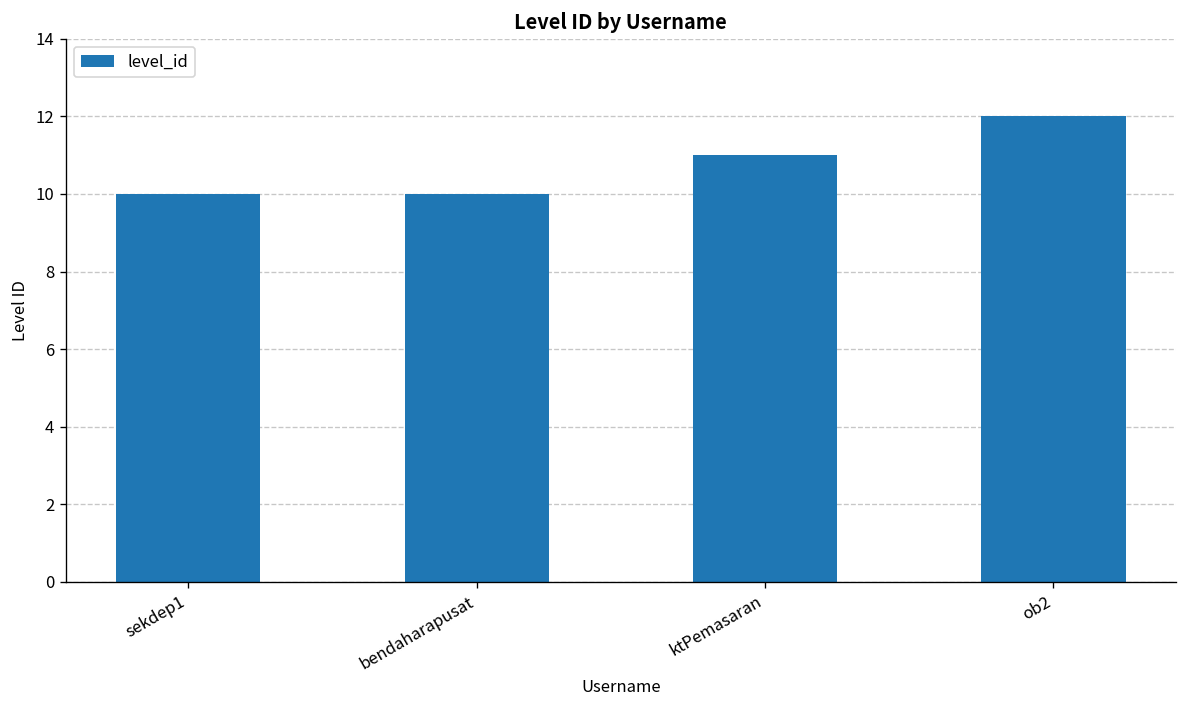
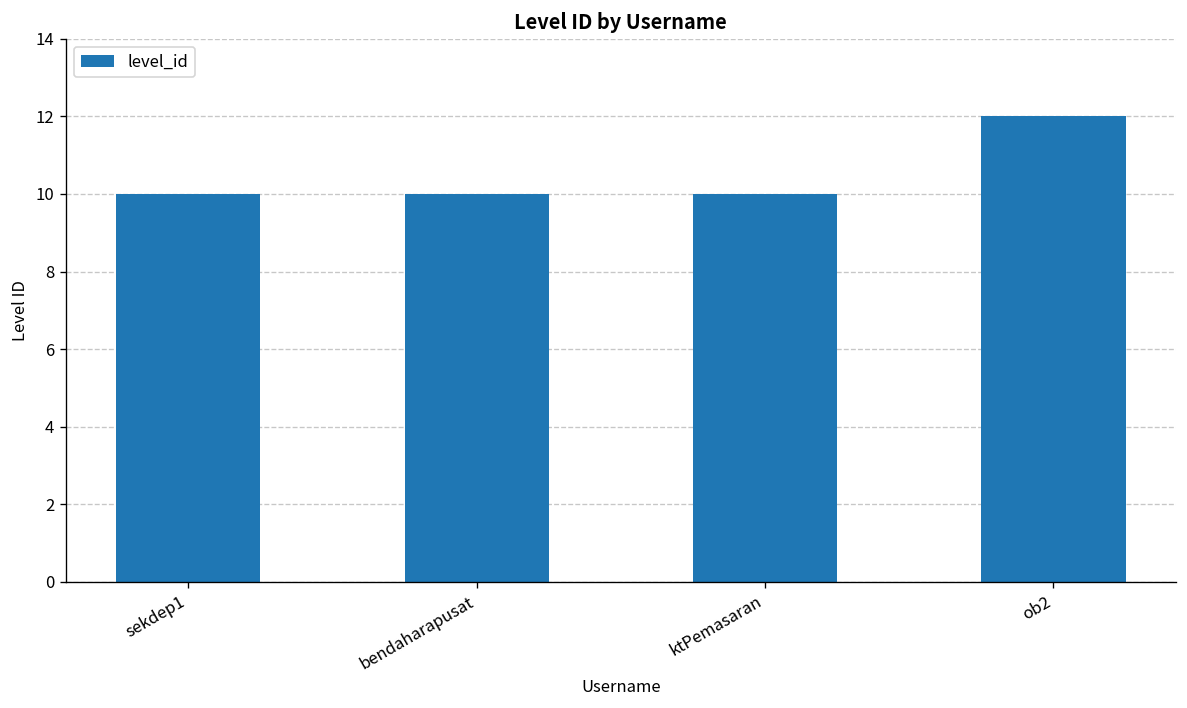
ktPemasaran: 11 -> 10
